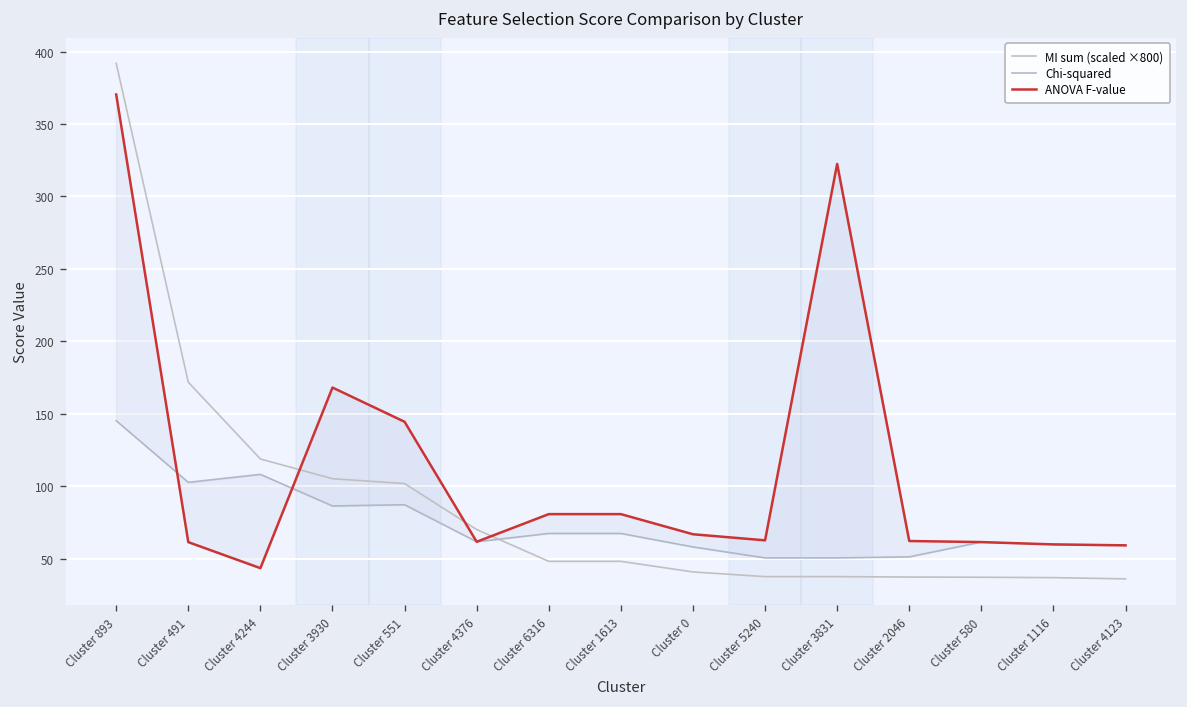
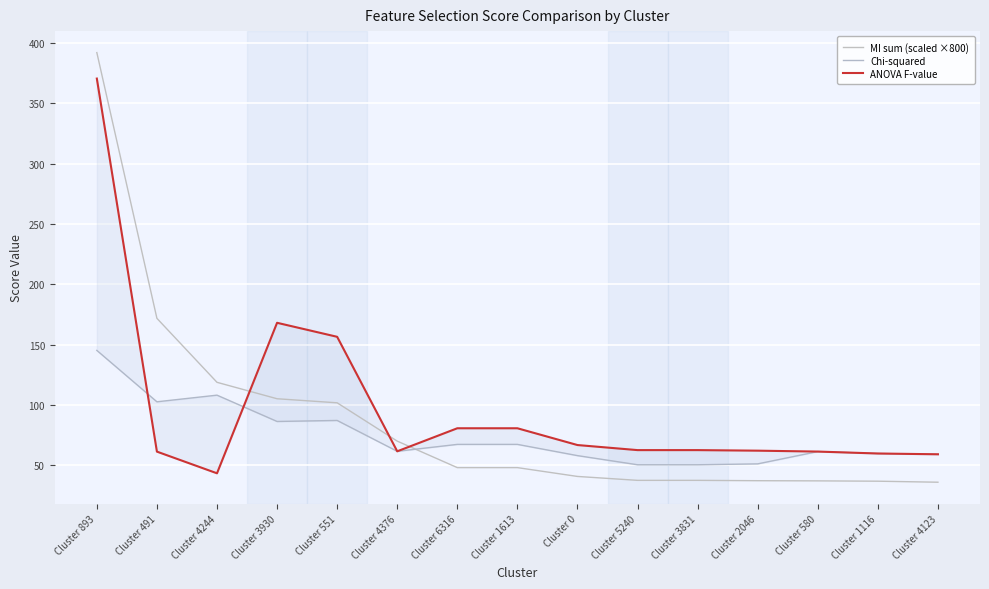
ANOVA F-value, Cluster 551: 144 -> 156
ANOVA F-value, Cluster 3831: 322 -> 63
